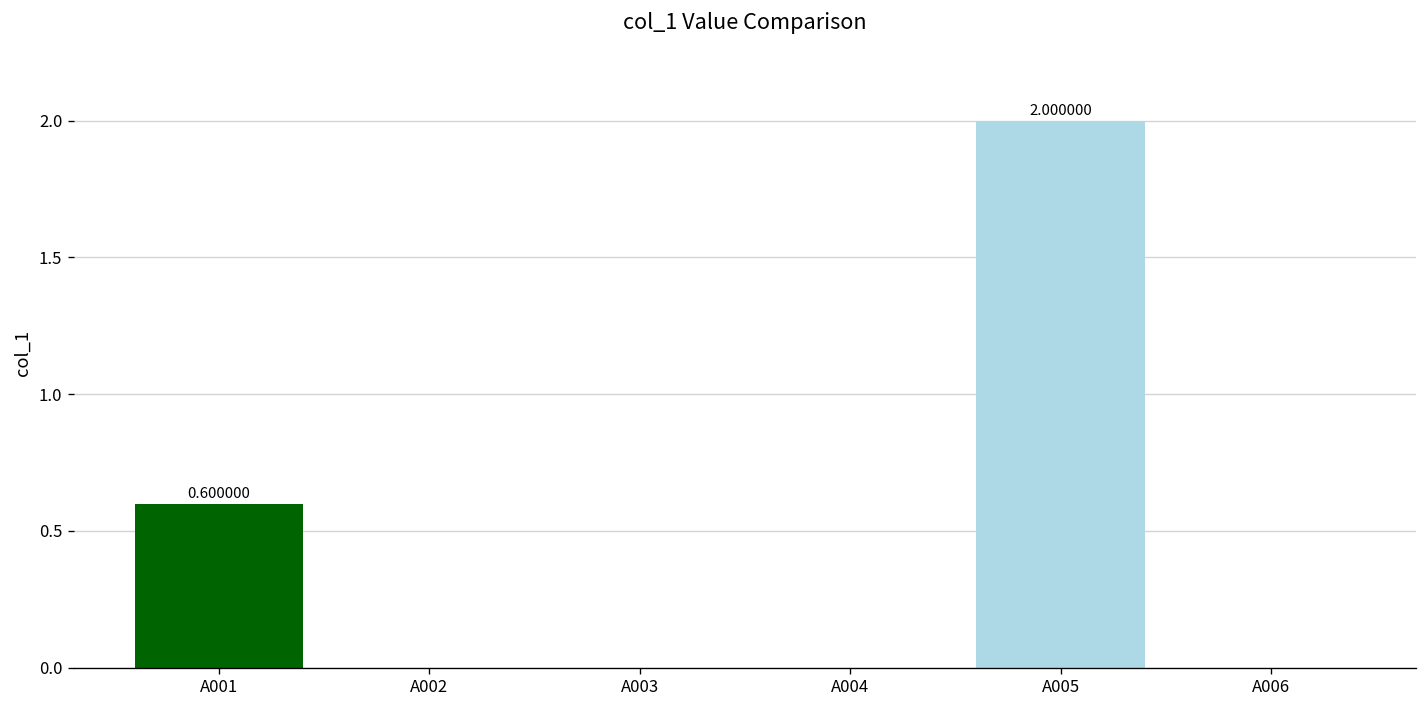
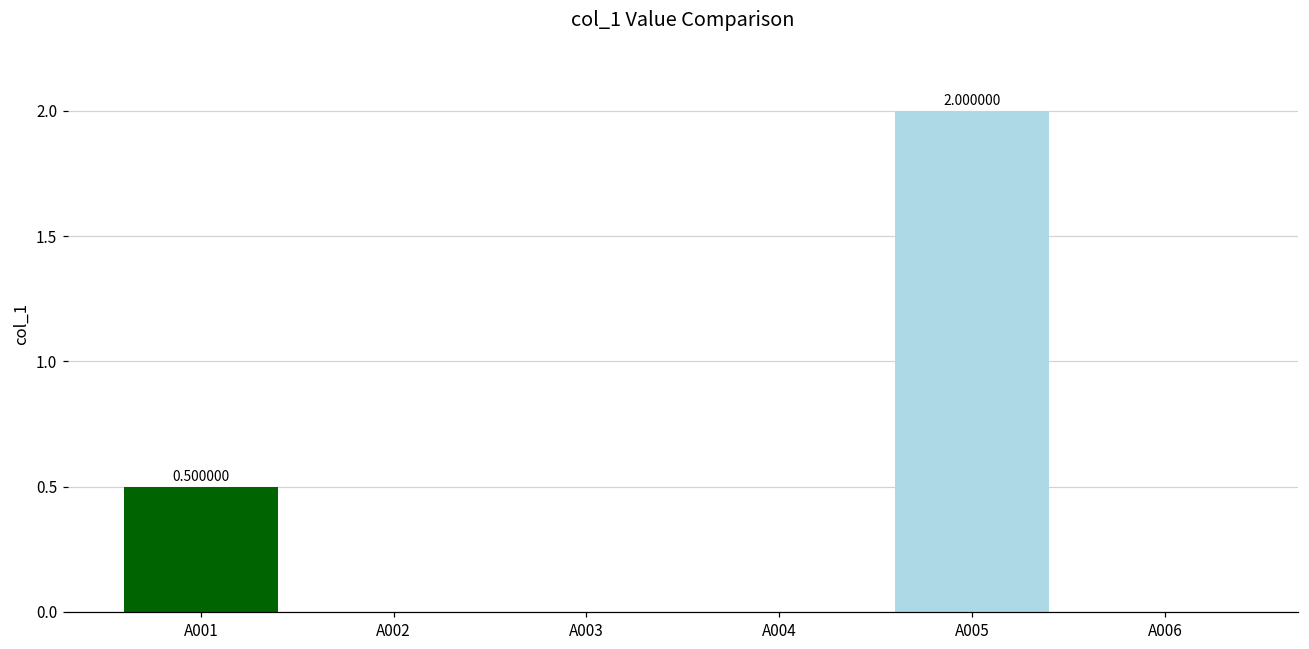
A001: 0.600000 -> 0.500000
